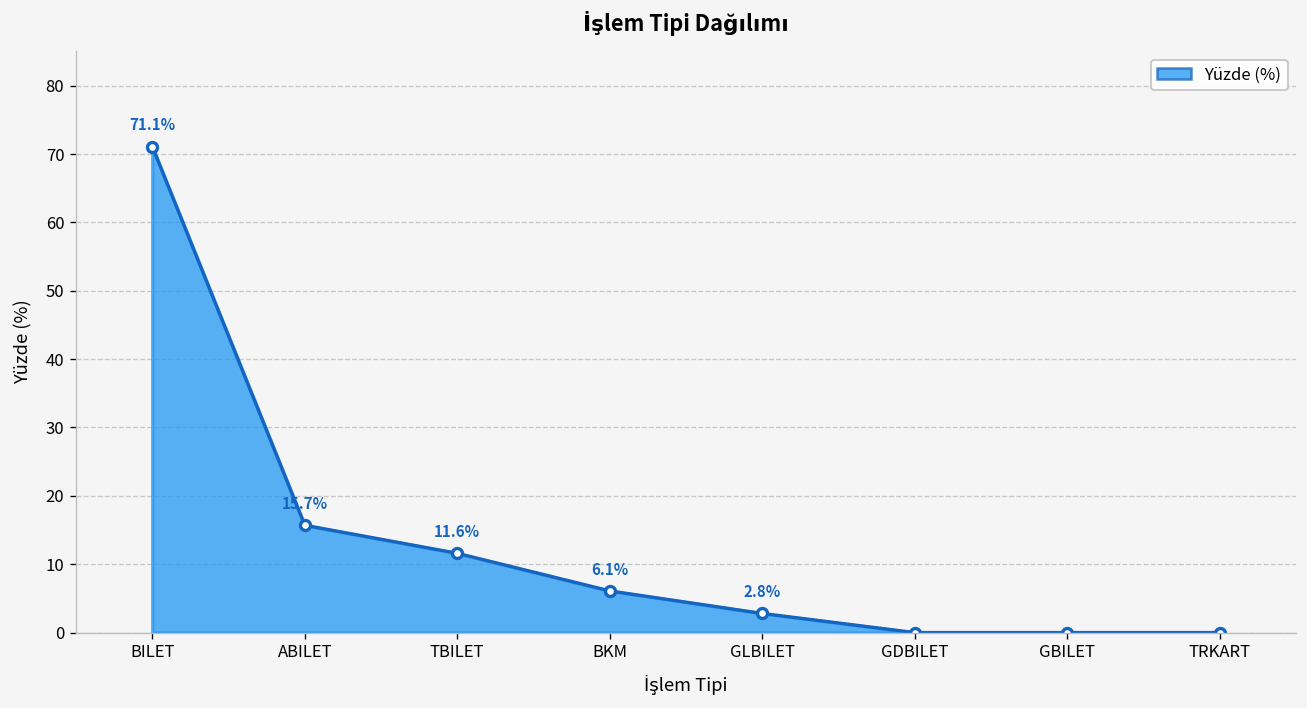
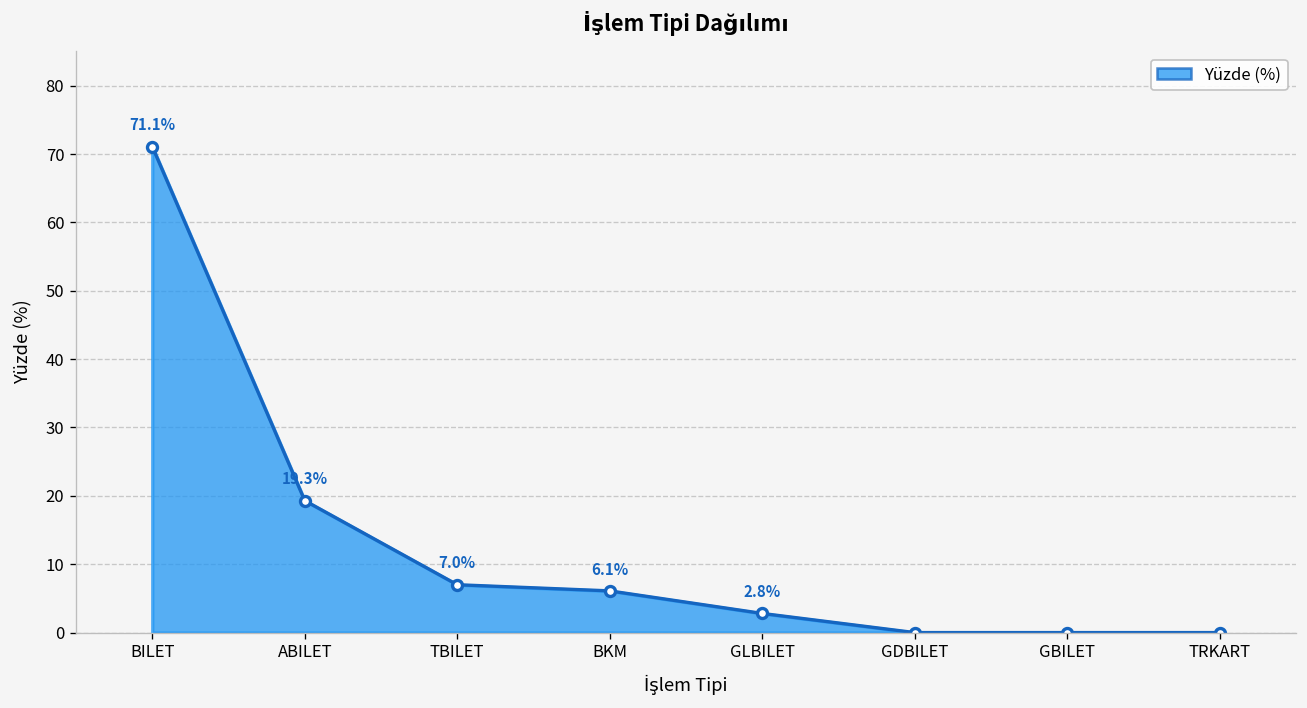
ABILET: 15.7% -> 19.3%
TBILET: 11.6% -> 7.0%
